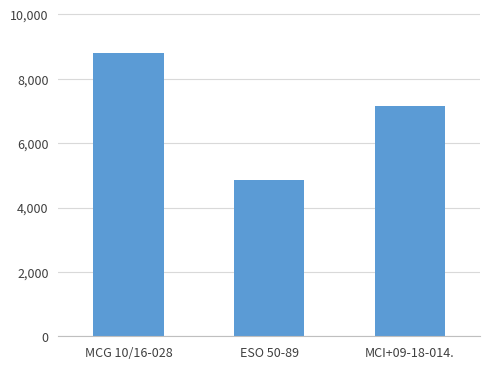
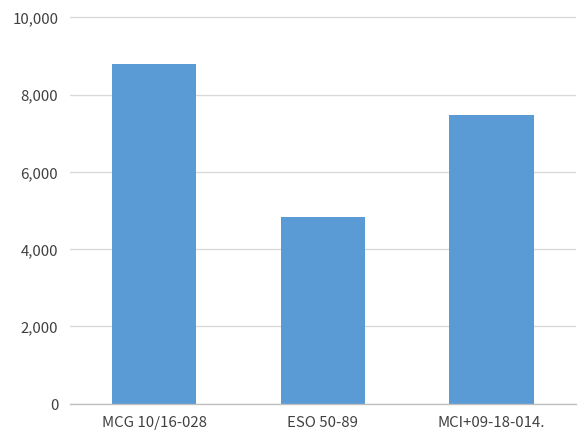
MCI+09-18-014.: 7,200 -> 7,500
